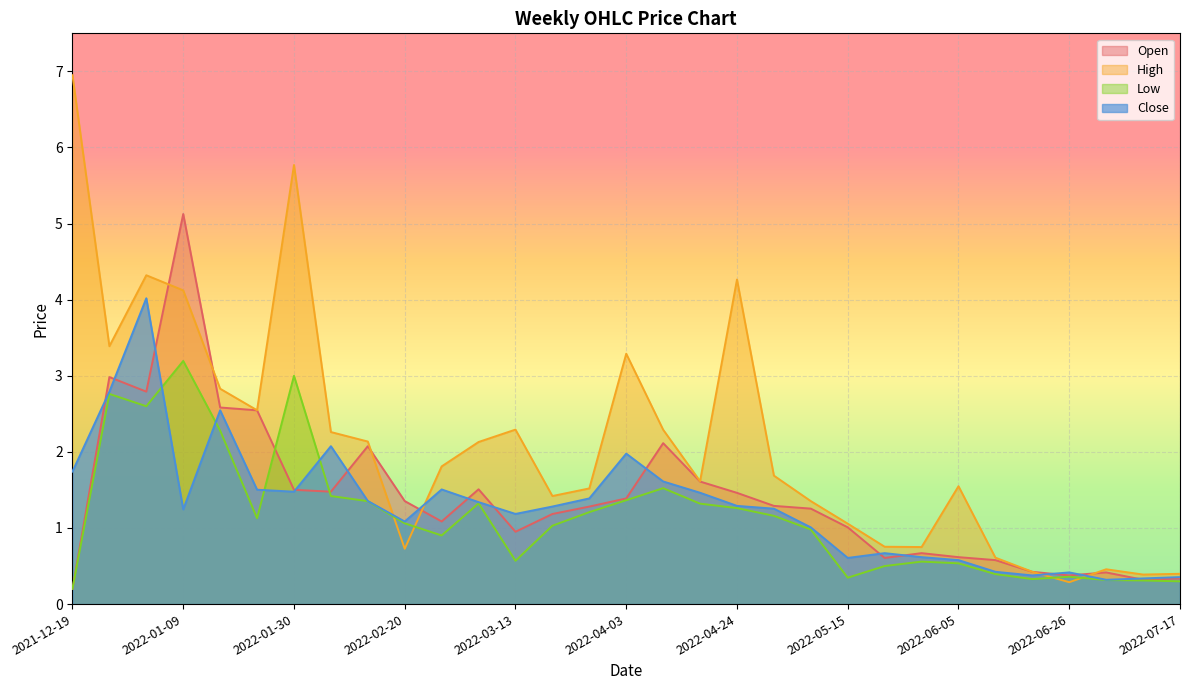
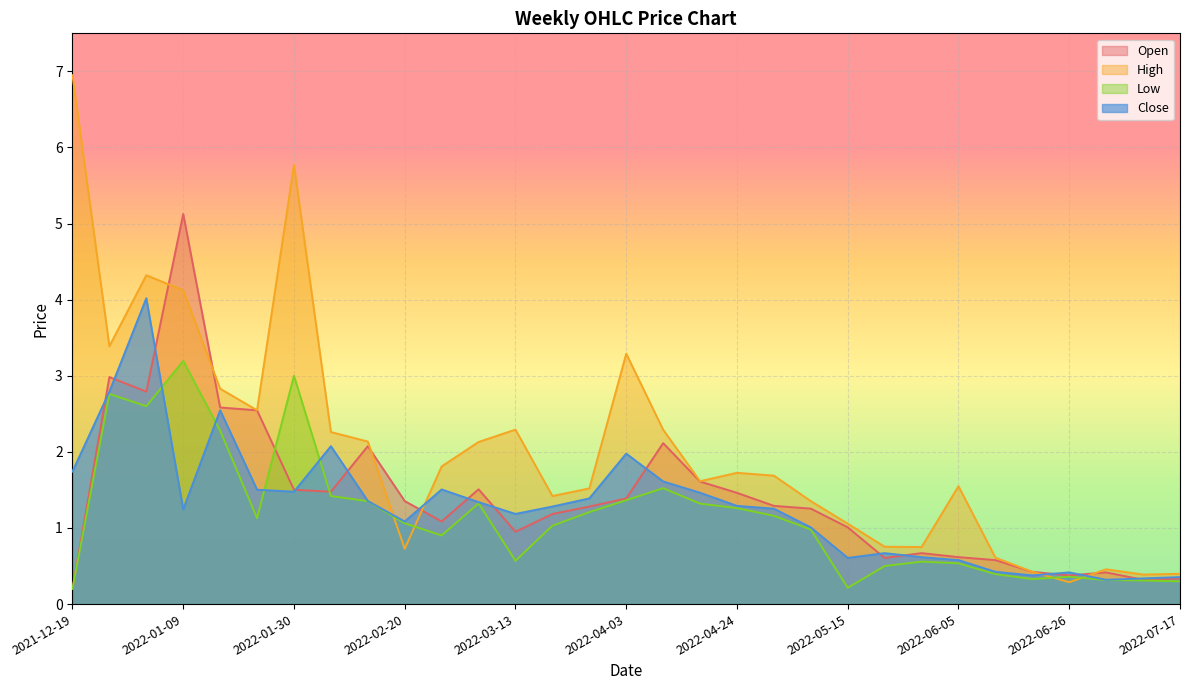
High, 2022-04-24: 4.3 -> 1.7
Low, 2022-05-15: 0.3 -> 0.2
